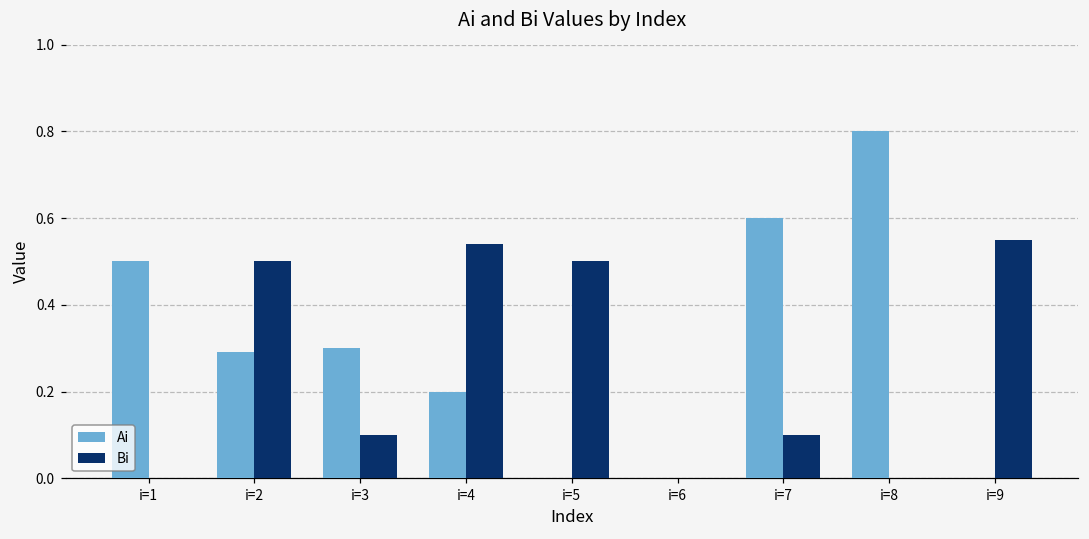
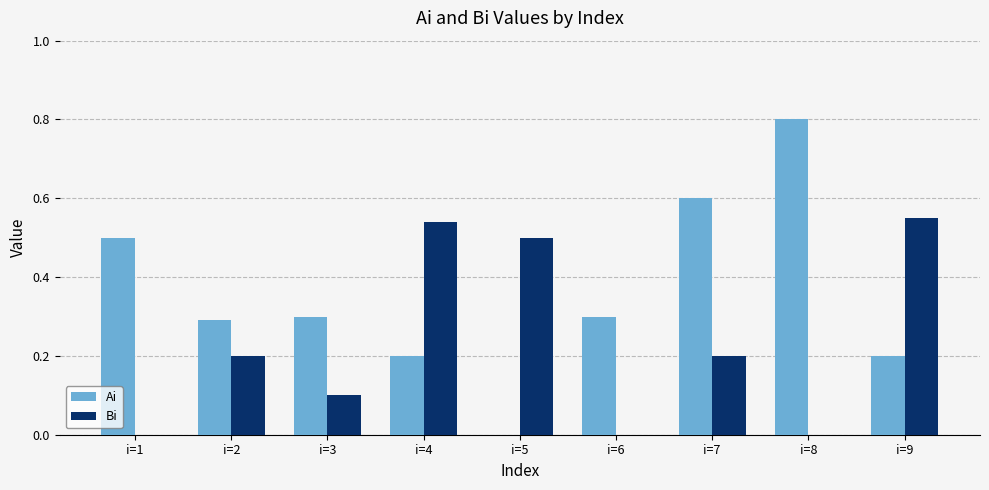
Bi, i=2: 0.5 -> 0.2
Ai, i=6: 0.0 -> 0.3
Bi, i=7: 0.1 -> 0.2
Ai, i=9: 0.0 -> 0.2
